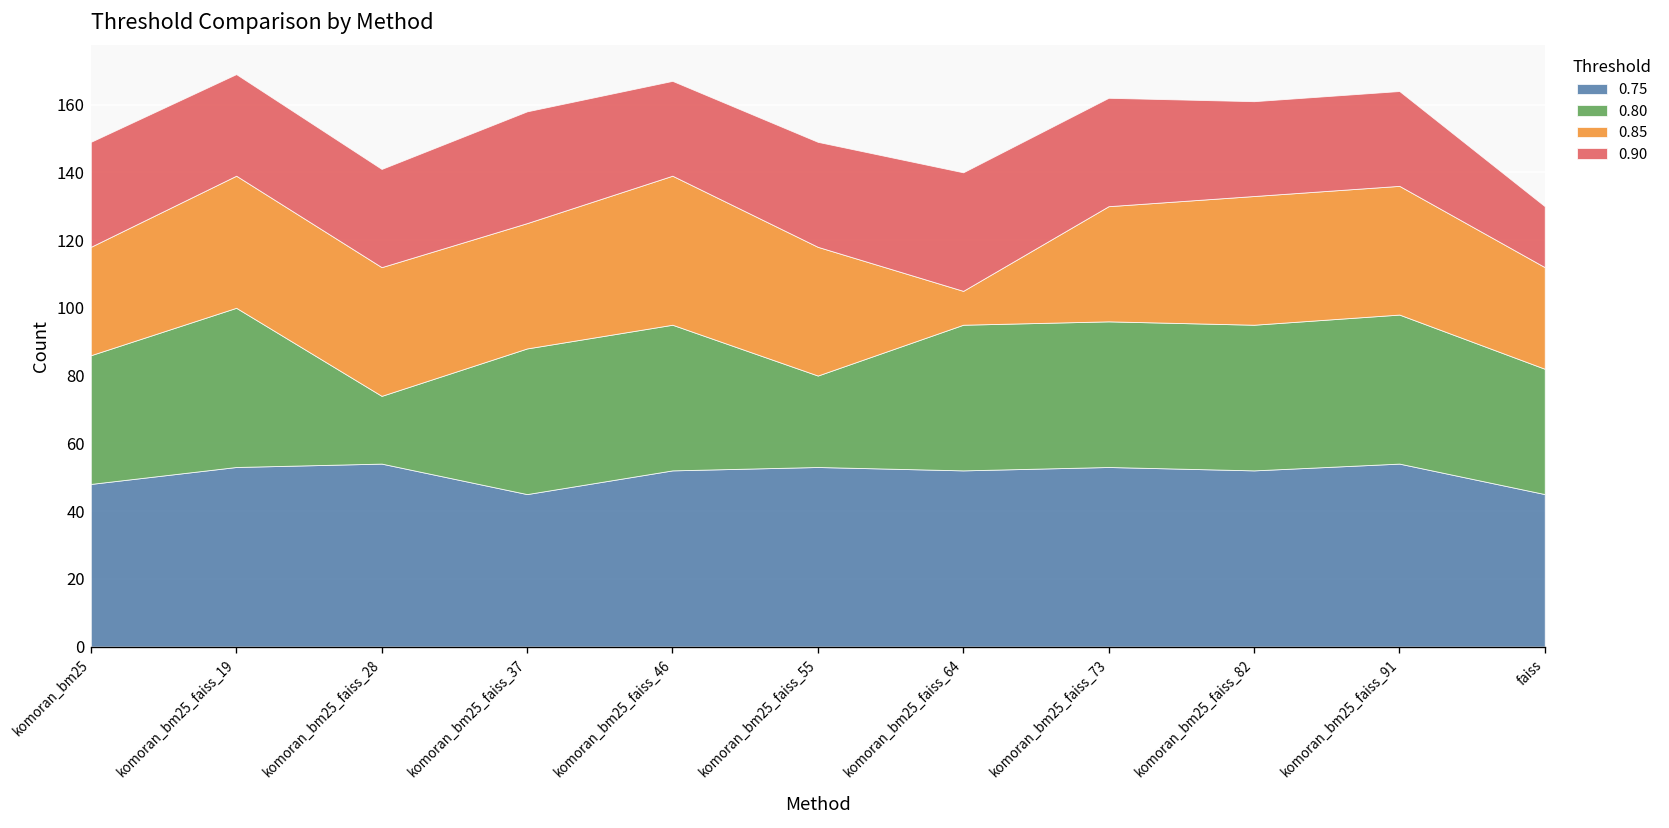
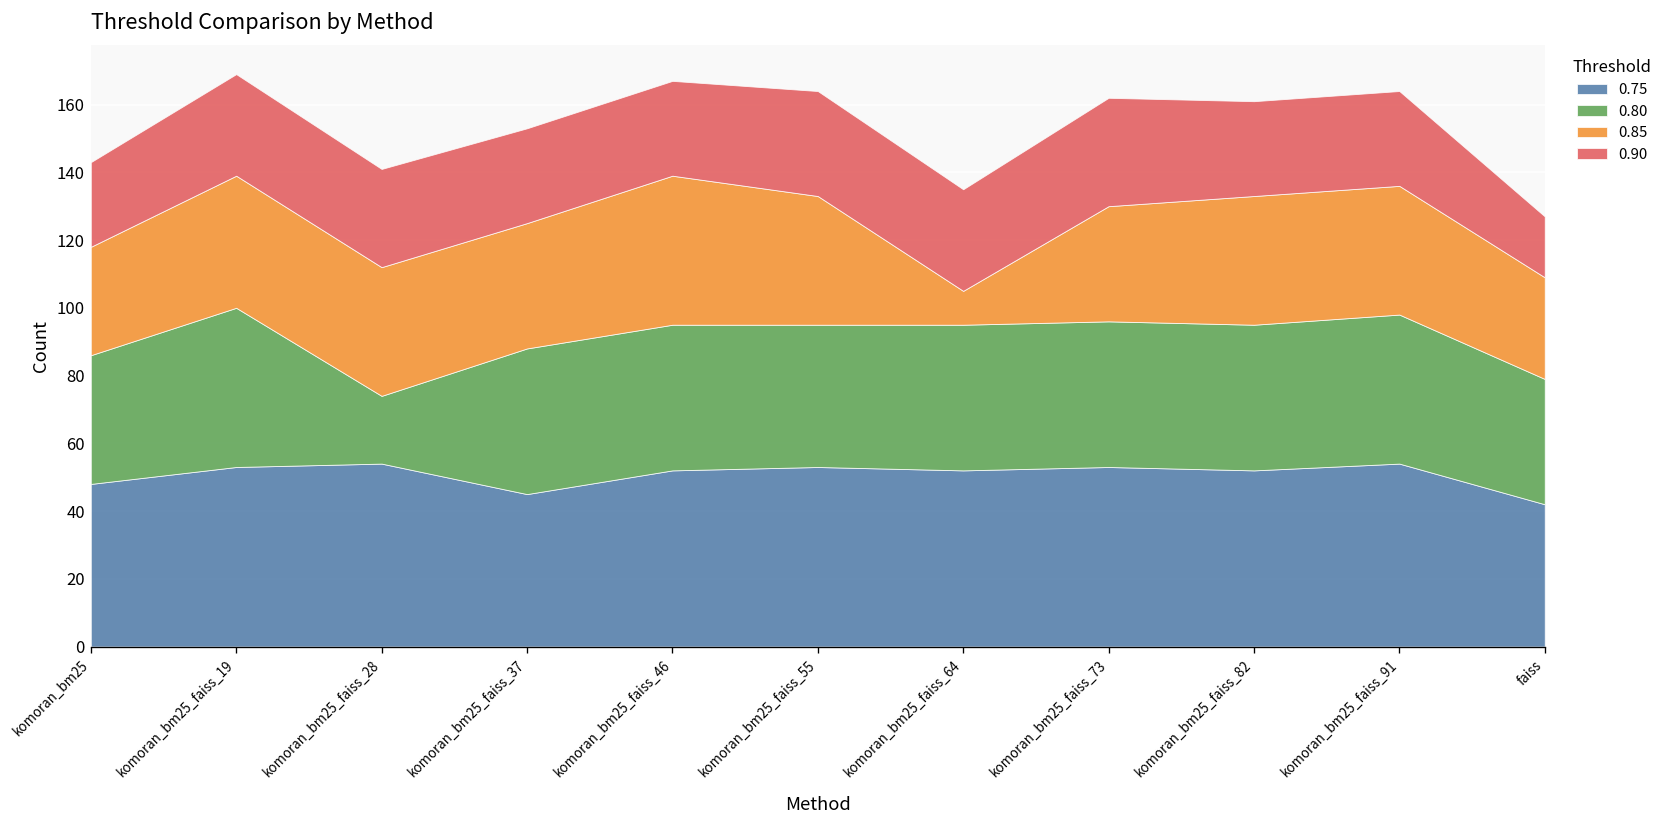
0.90, komoran_bm25: 31 -> 25
0.90, komoran_bm25_faiss_37: 33 -> 28
0.80, komoran_bm25_faiss_55: 27 -> 42
0.90, komoran_bm25_faiss_64: 35 -> 30
0.75, faiss: 45 -> 42
